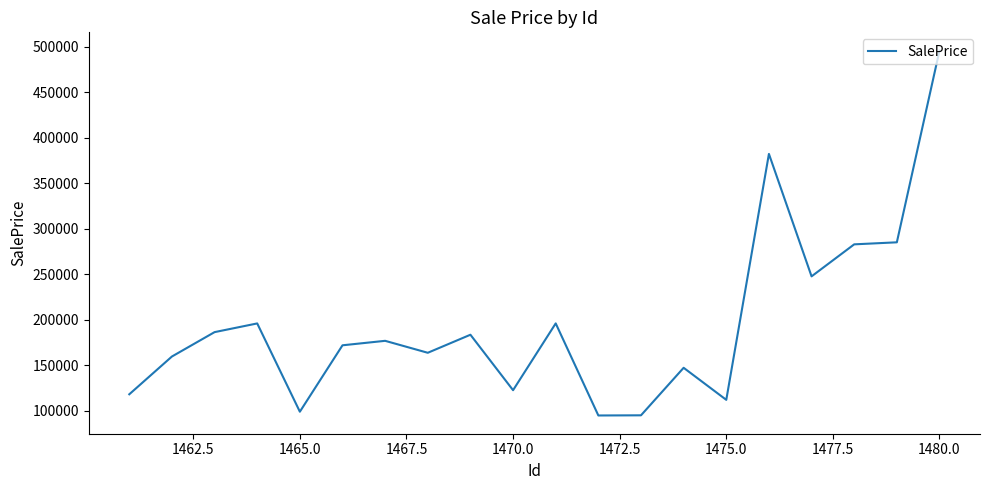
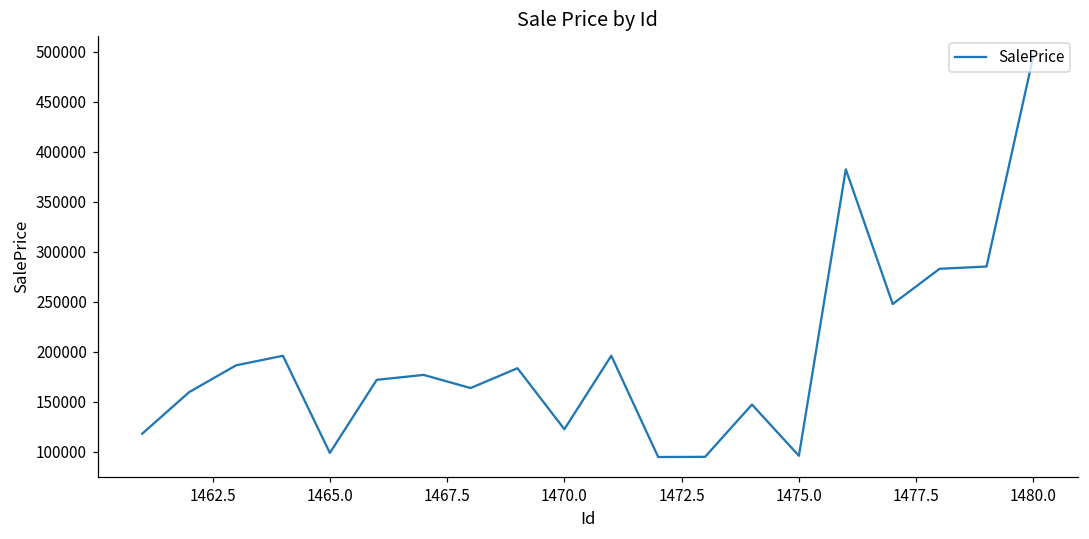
1475.0: 110000 -> 100000
